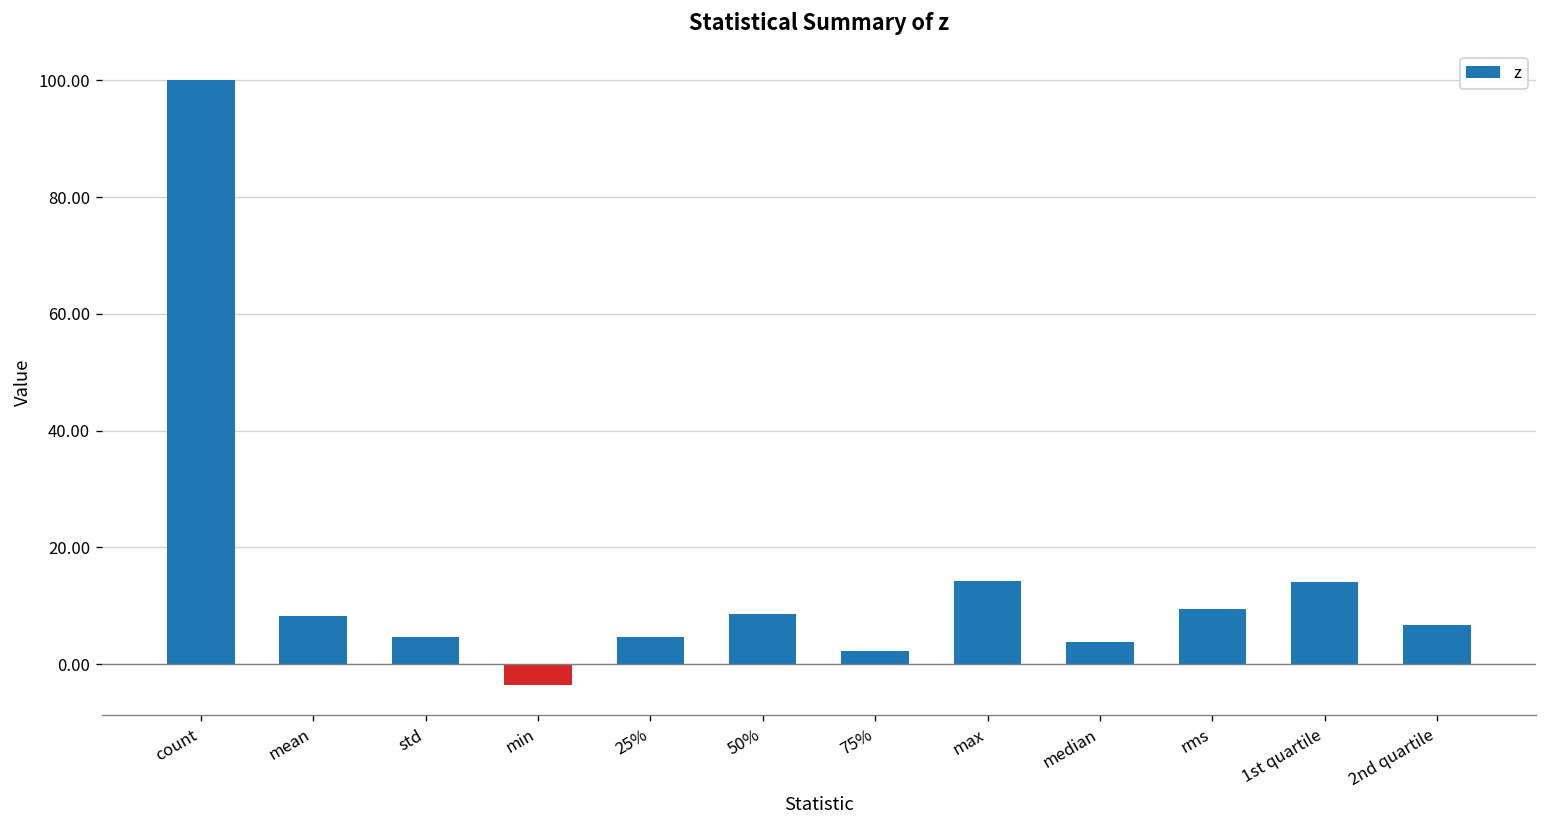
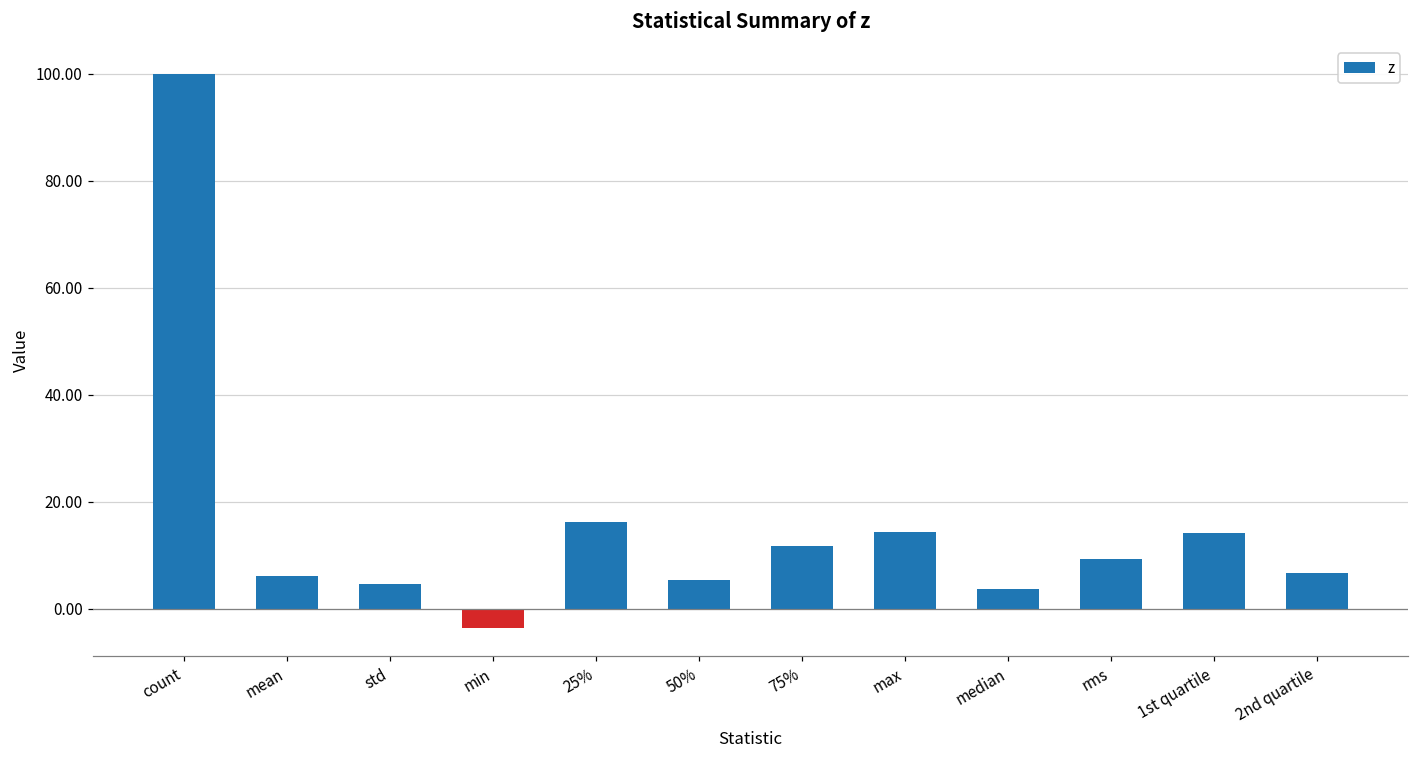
mean: 8 -> 6
25%: 5 -> 16
50%: 9 -> 5
75%: 2 -> 12
